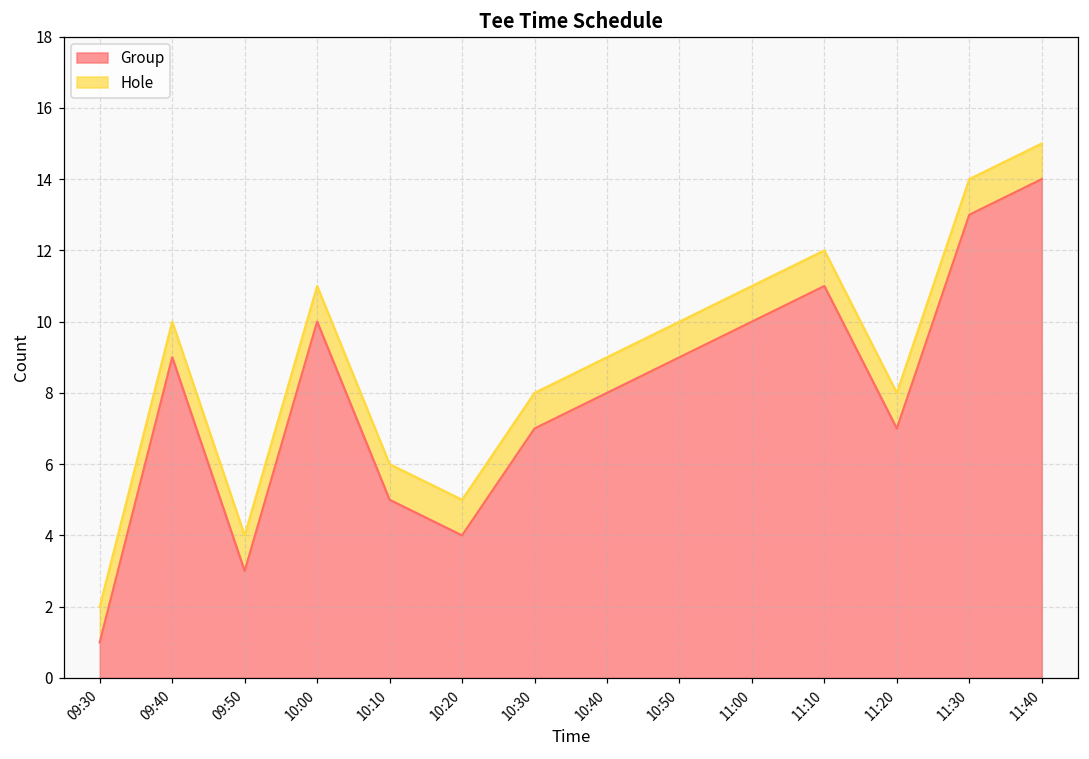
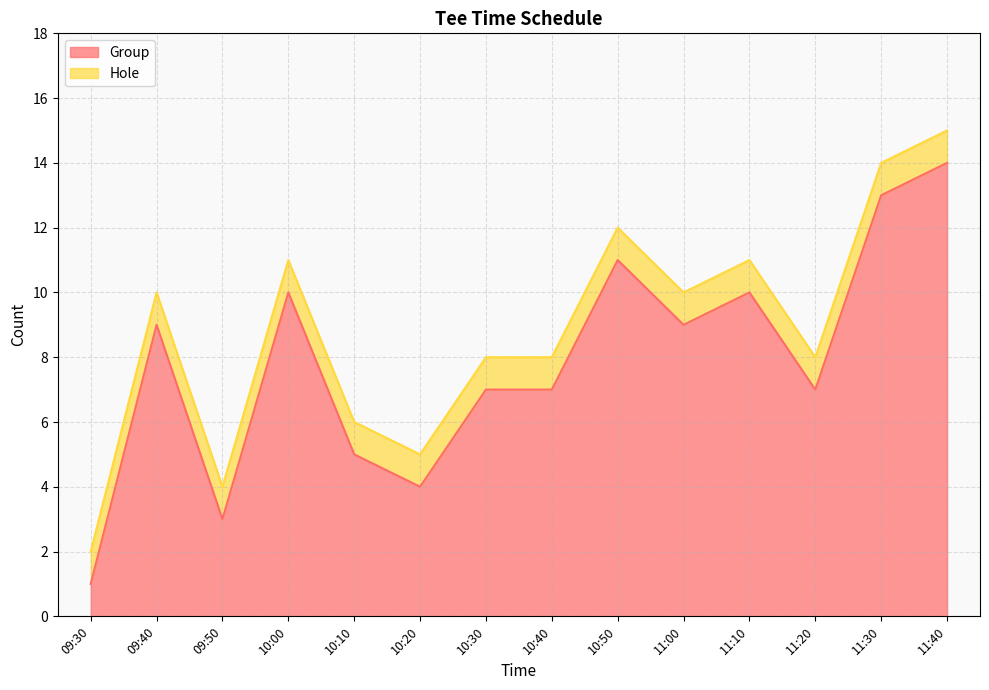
Group, 10:40: 8 -> 7
Group, 10:50: 9 -> 11
Group, 11:00: 10 -> 9
Group, 11:10: 11 -> 10
